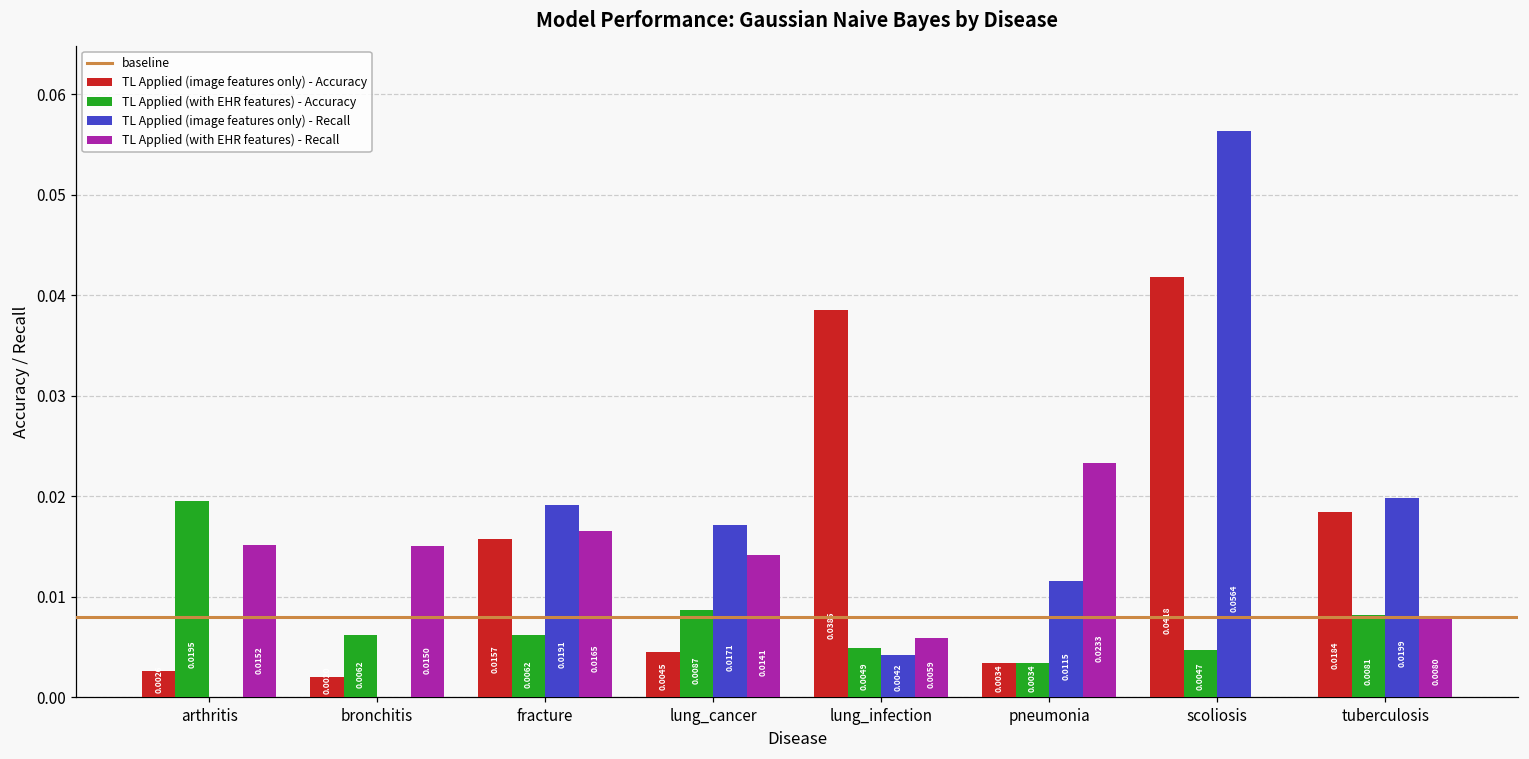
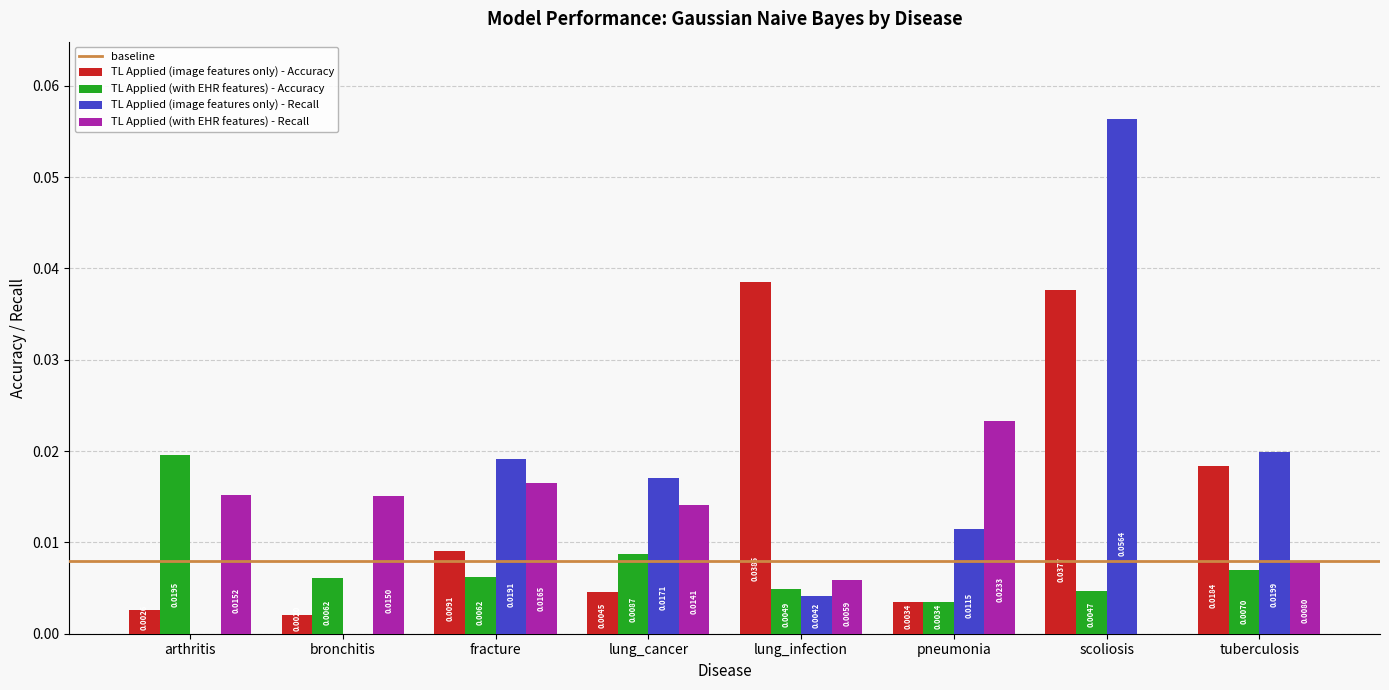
TL Applied (image features only) - Accuracy, fracture: 0.0157 -> 0.0091
TL Applied (image features only) - Accuracy, scoliosis: 0.0418 -> 0.0377
TL Applied (with EHR features) - Accuracy, tuberculosis: 0.0081 -> 0.0070
